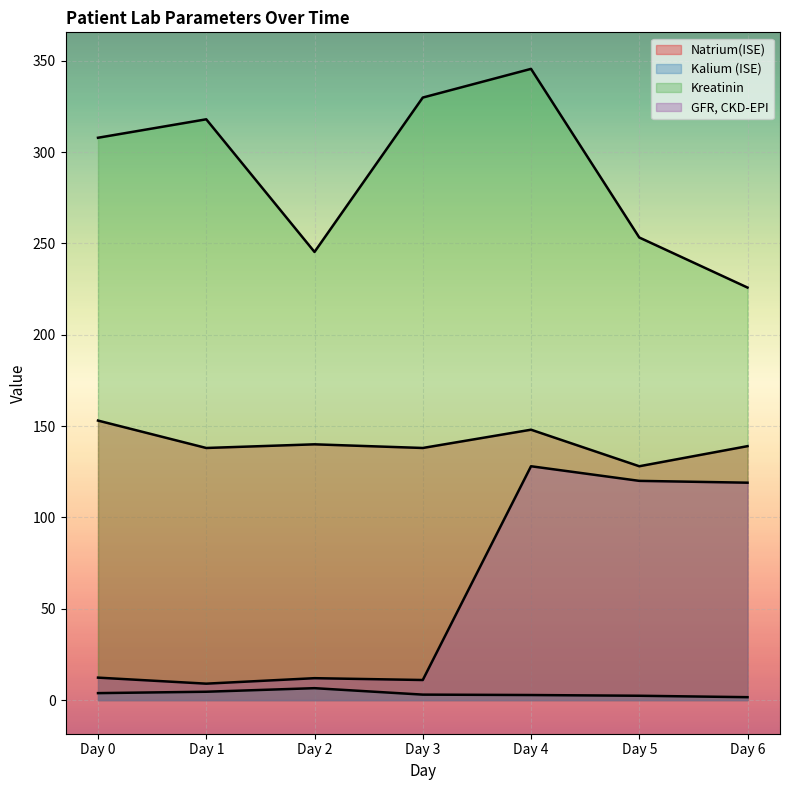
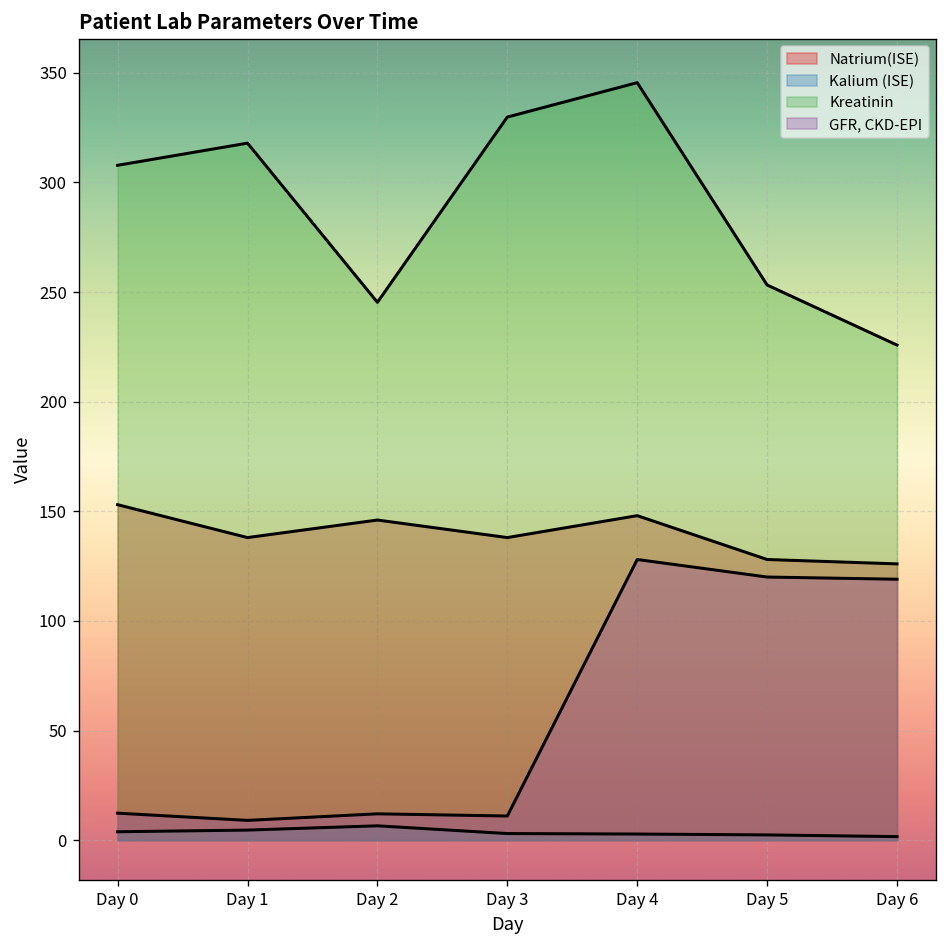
Natrium(ISE), Day 2: 140 -> 146
Natrium(ISE), Day 6: 139 -> 126
